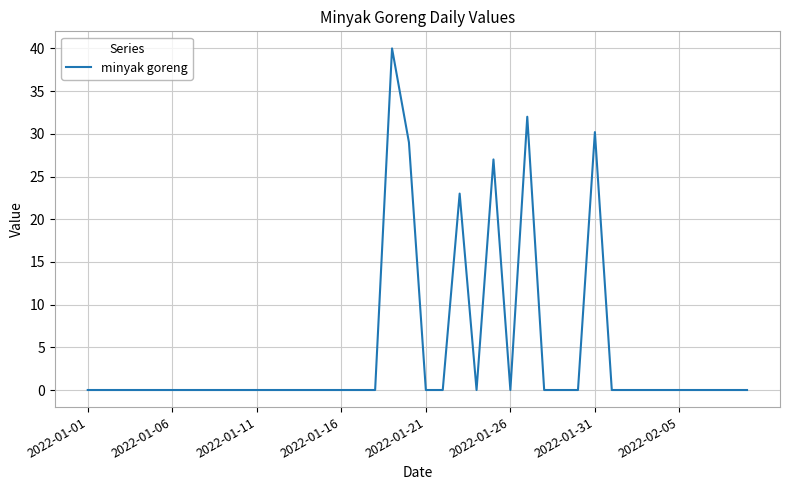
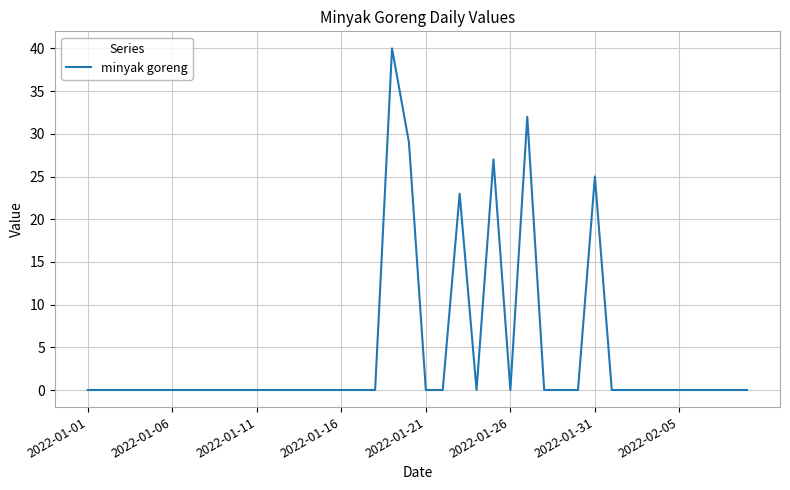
2022-01-31: 30 -> 25
